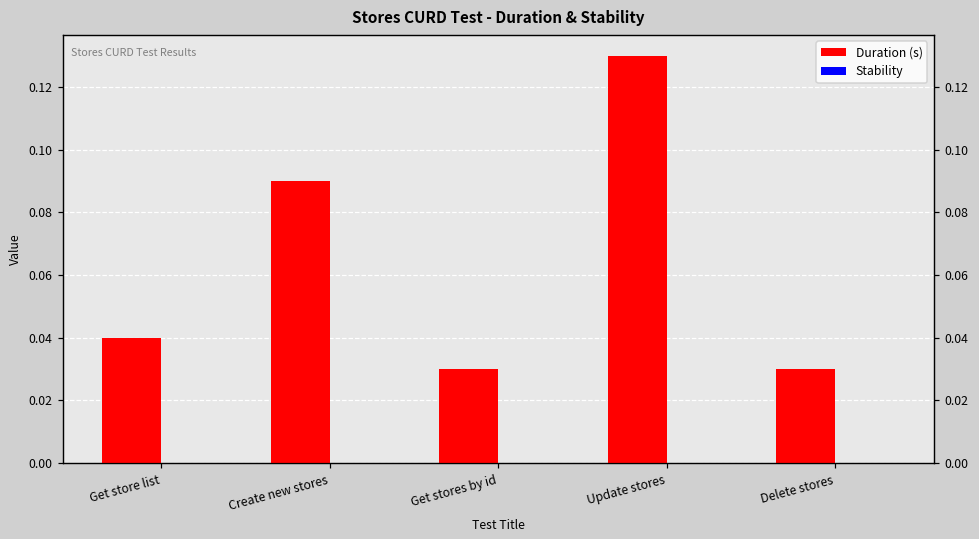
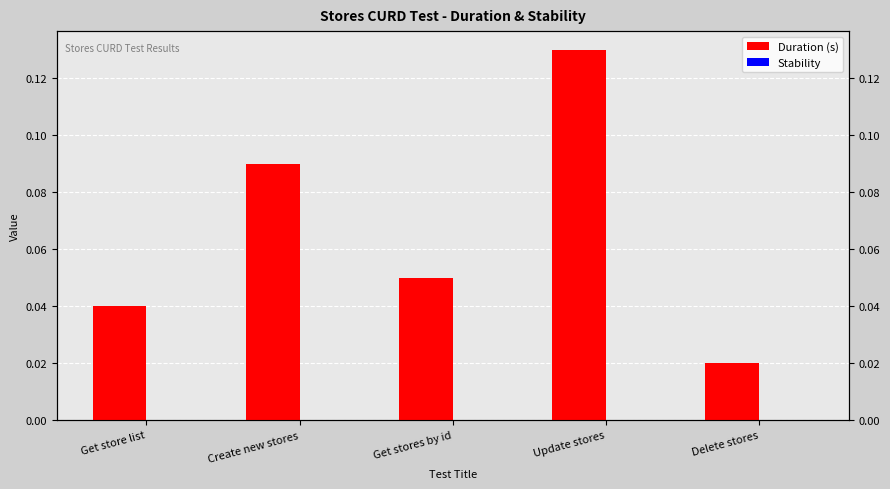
Duration (s), Get stores by id: 0.03 -> 0.05
Duration (s), Delete stores: 0.03 -> 0.02
